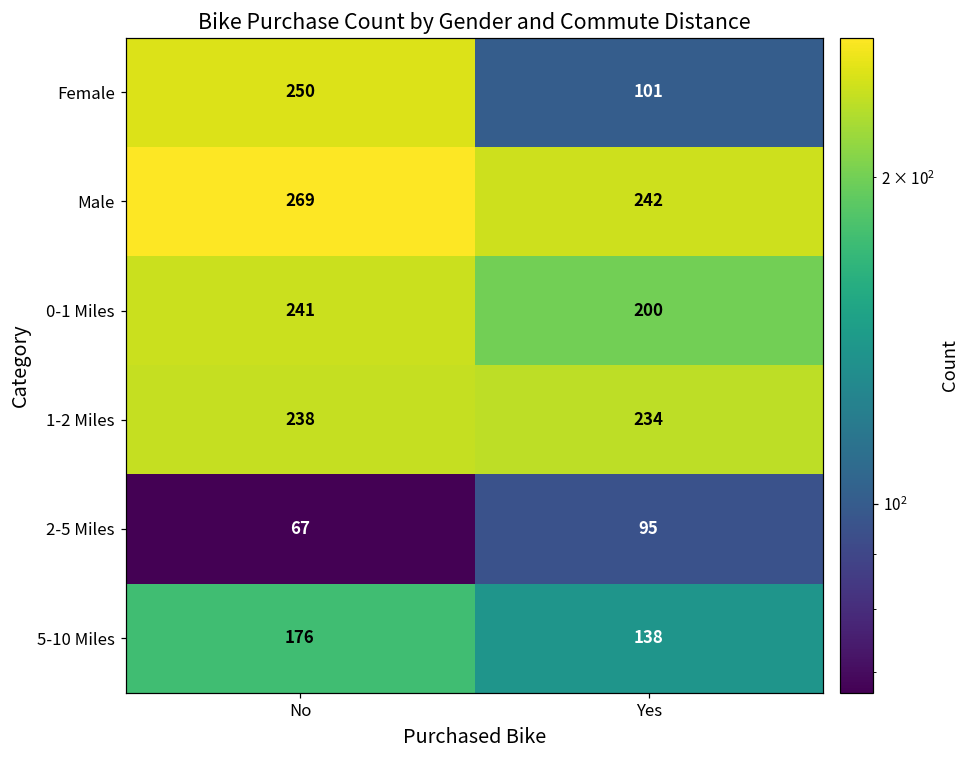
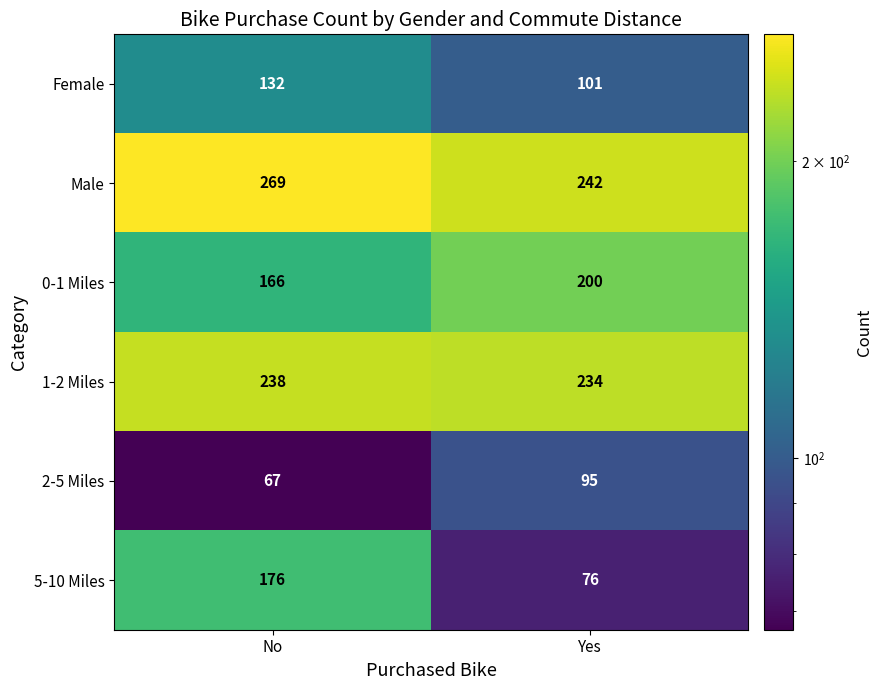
Female, No: 250 -> 132
0-1 Miles, No: 241 -> 166
5-10 Miles, Yes: 138 -> 76
